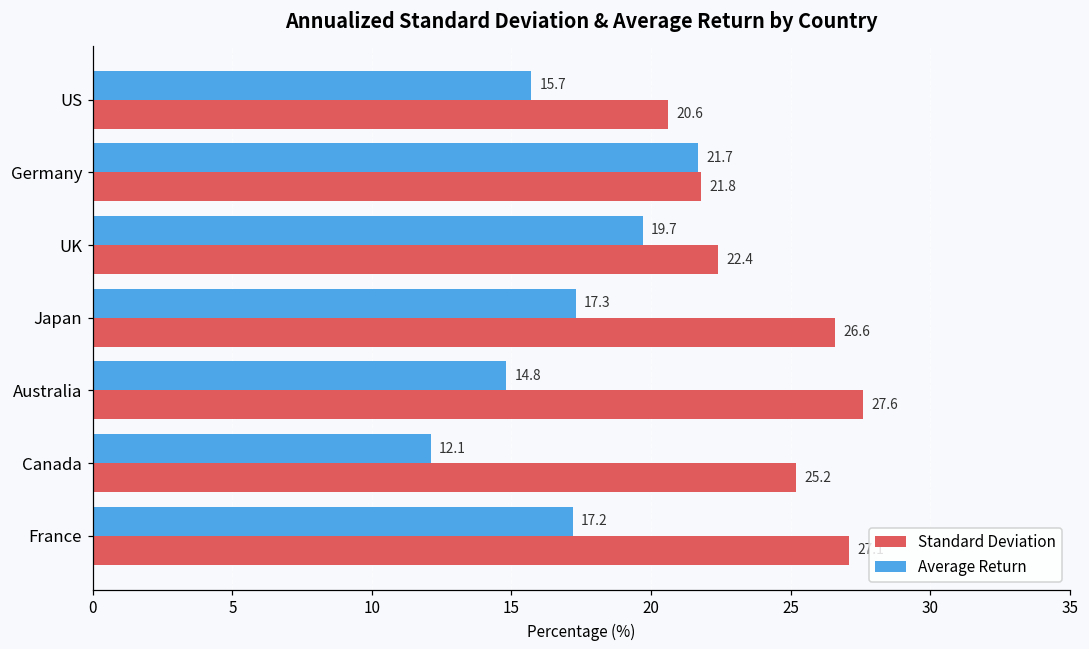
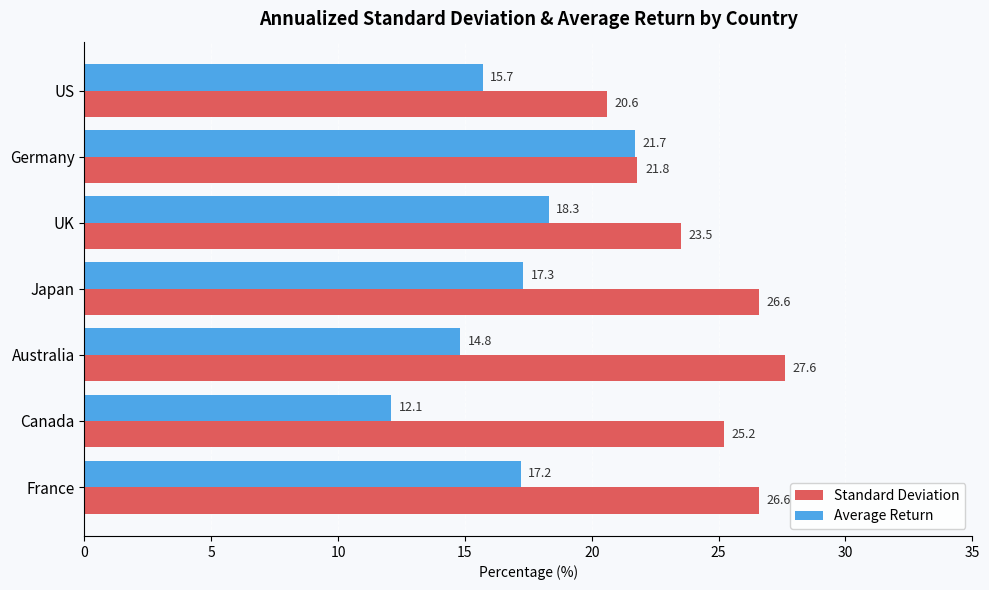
Average Return, UK: 19.7 -> 18.3
Standard Deviation, UK: 22.4 -> 23.5
Standard Deviation, France: 27.1 -> 26.6
